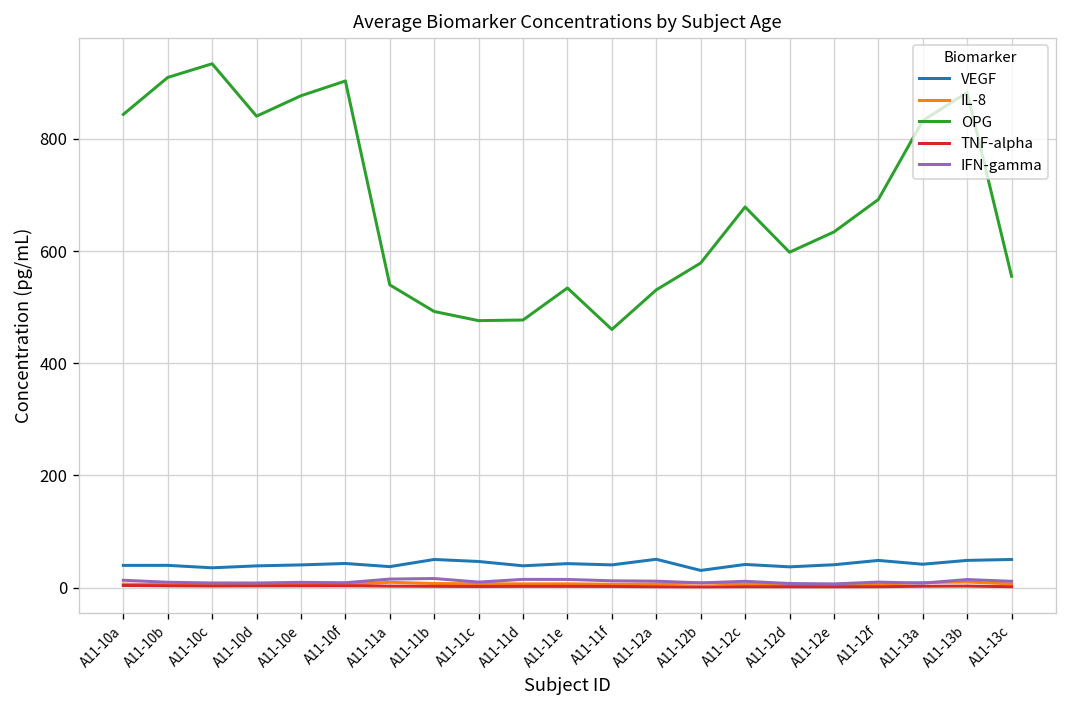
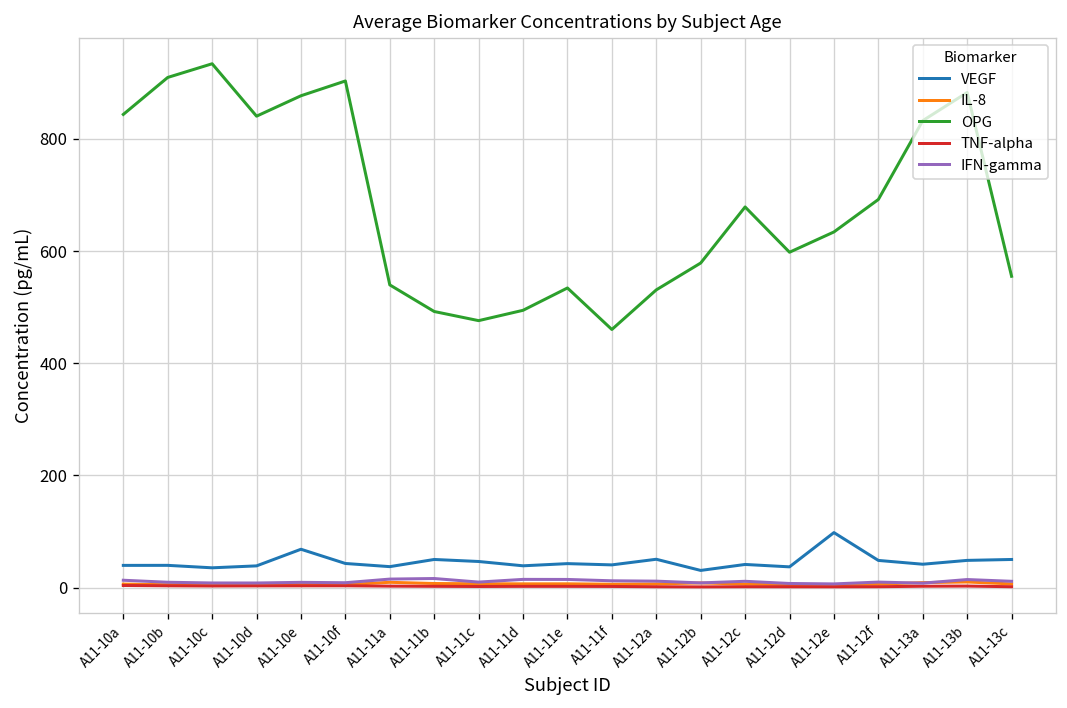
VEGF, A11-10e: 40 -> 70
OPG, A11-11d: 480 -> 490
VEGF, A11-12e: 40 -> 100
